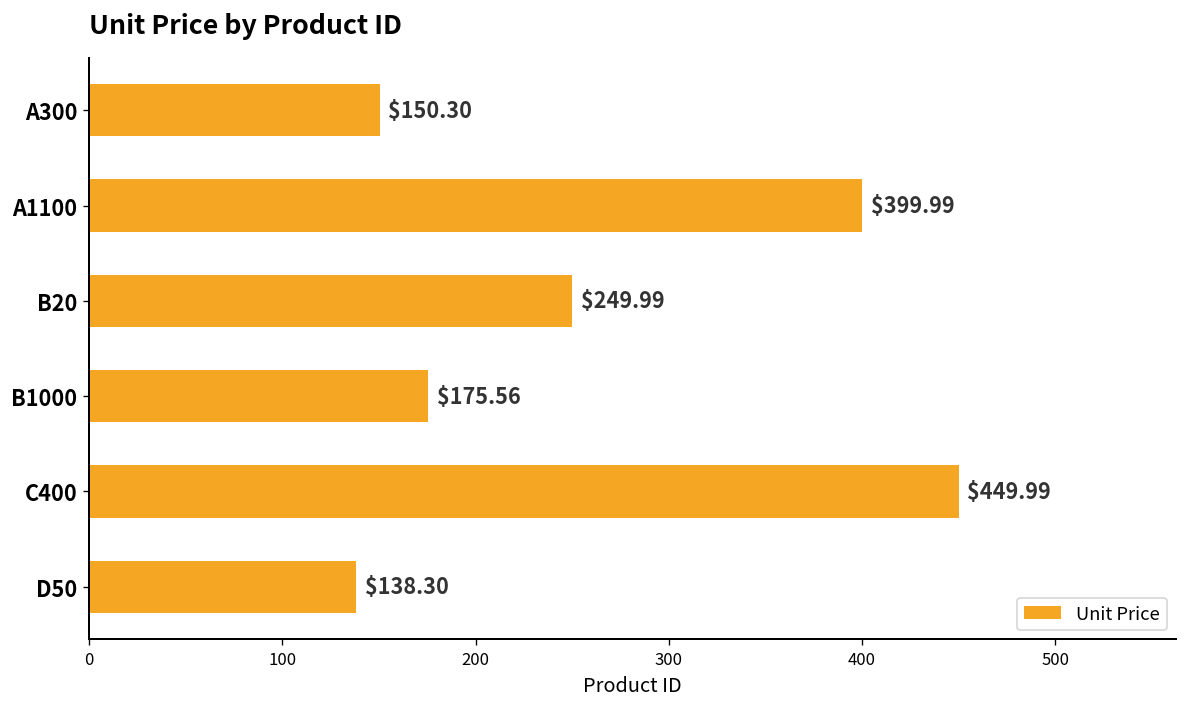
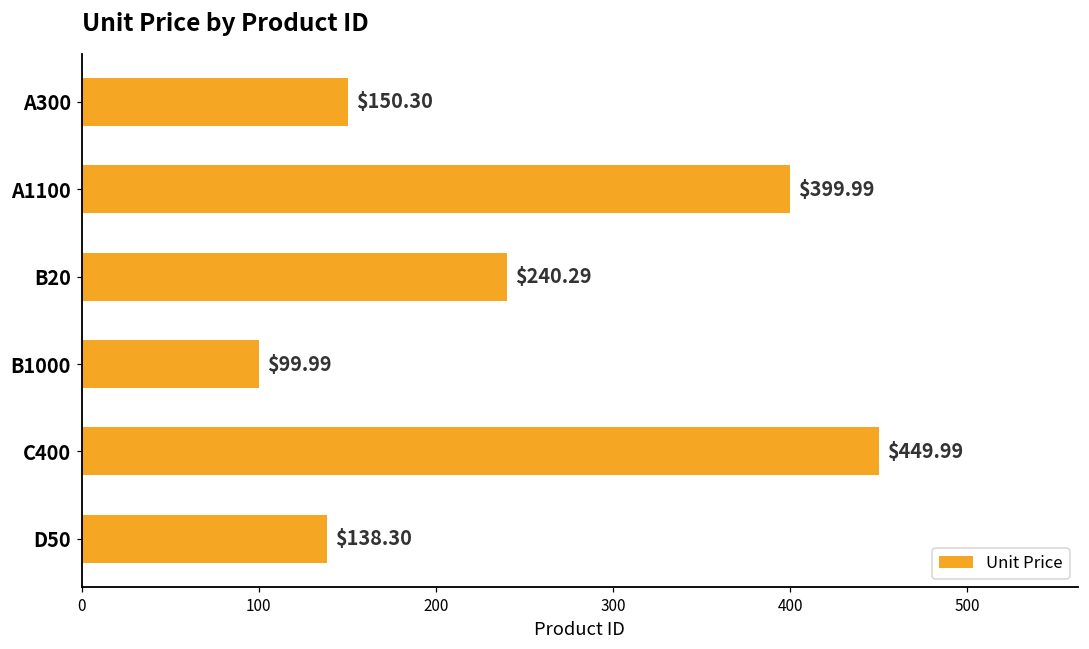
B20: $249.99 -> $240.29
B1000: $175.56 -> $99.99
